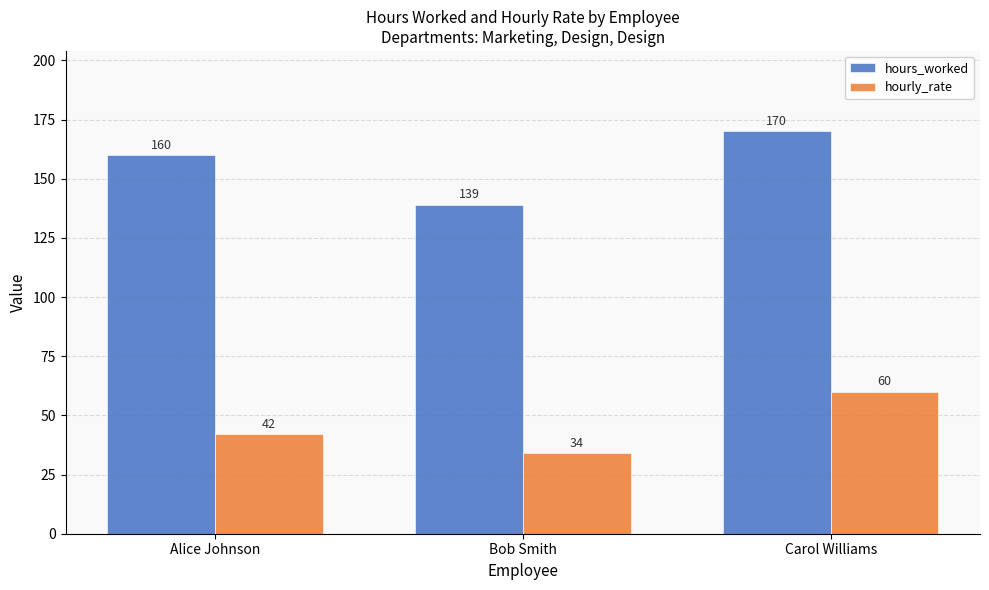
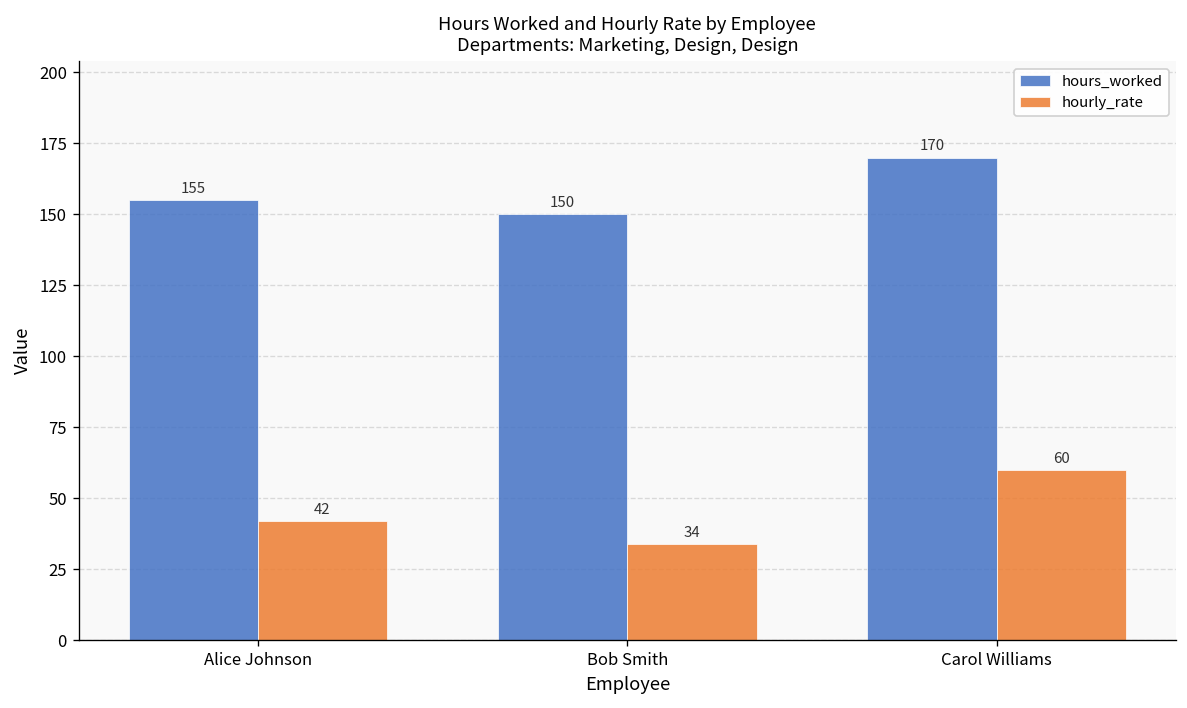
hours_worked, Alice Johnson: 160 -> 155
hours_worked, Bob Smith: 139 -> 150
